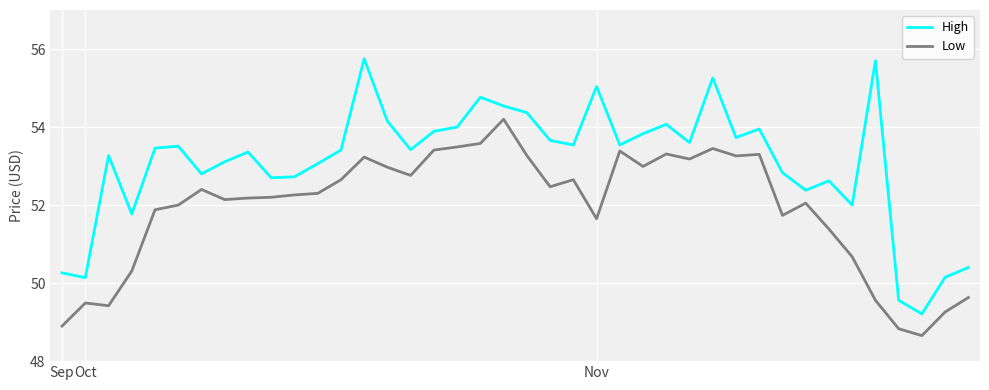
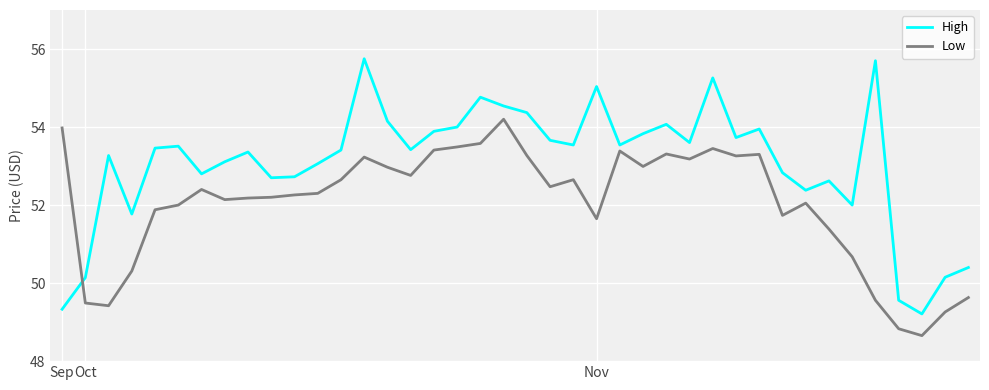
High, Sep: 50.3 -> 49.3
Low, Sep: 48.9 -> 54.0
